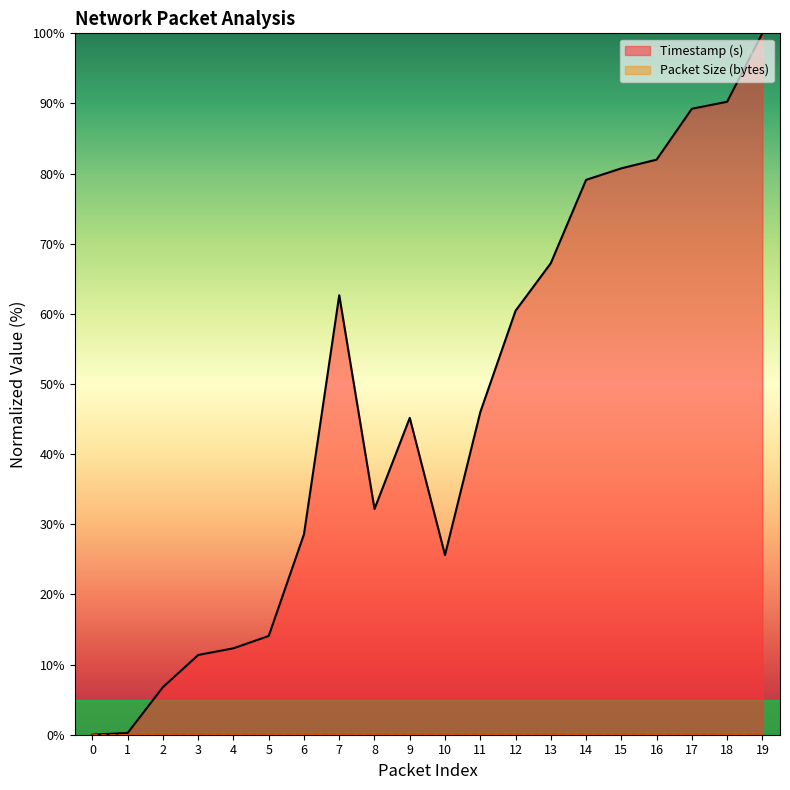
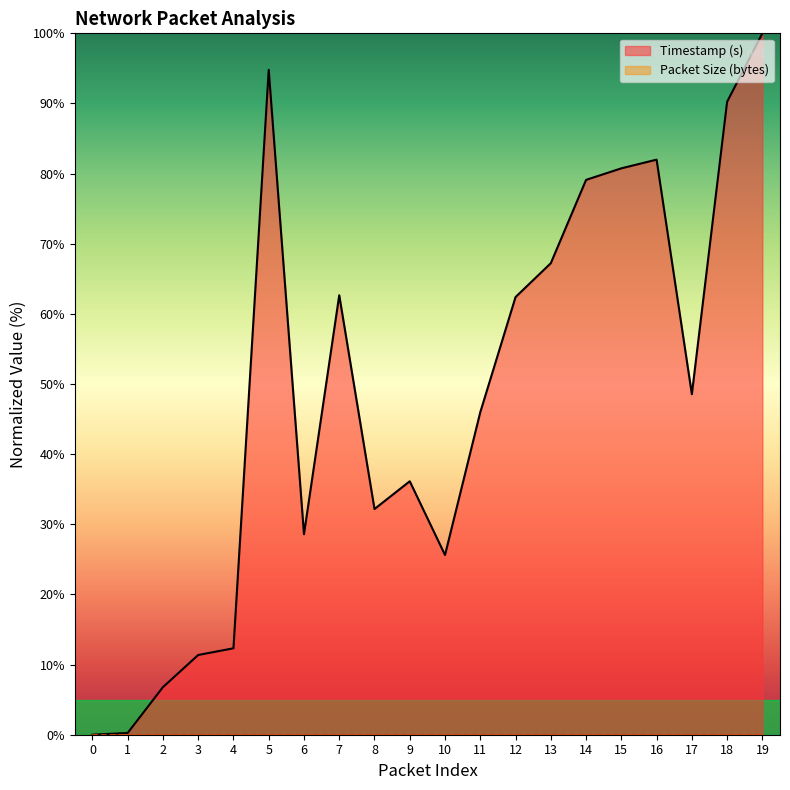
Timestamp (s), 5: 14% -> 95%
Timestamp (s), 9: 45% -> 36%
Timestamp (s), 12: 60% -> 62%
Timestamp (s), 17: 89% -> 49%
